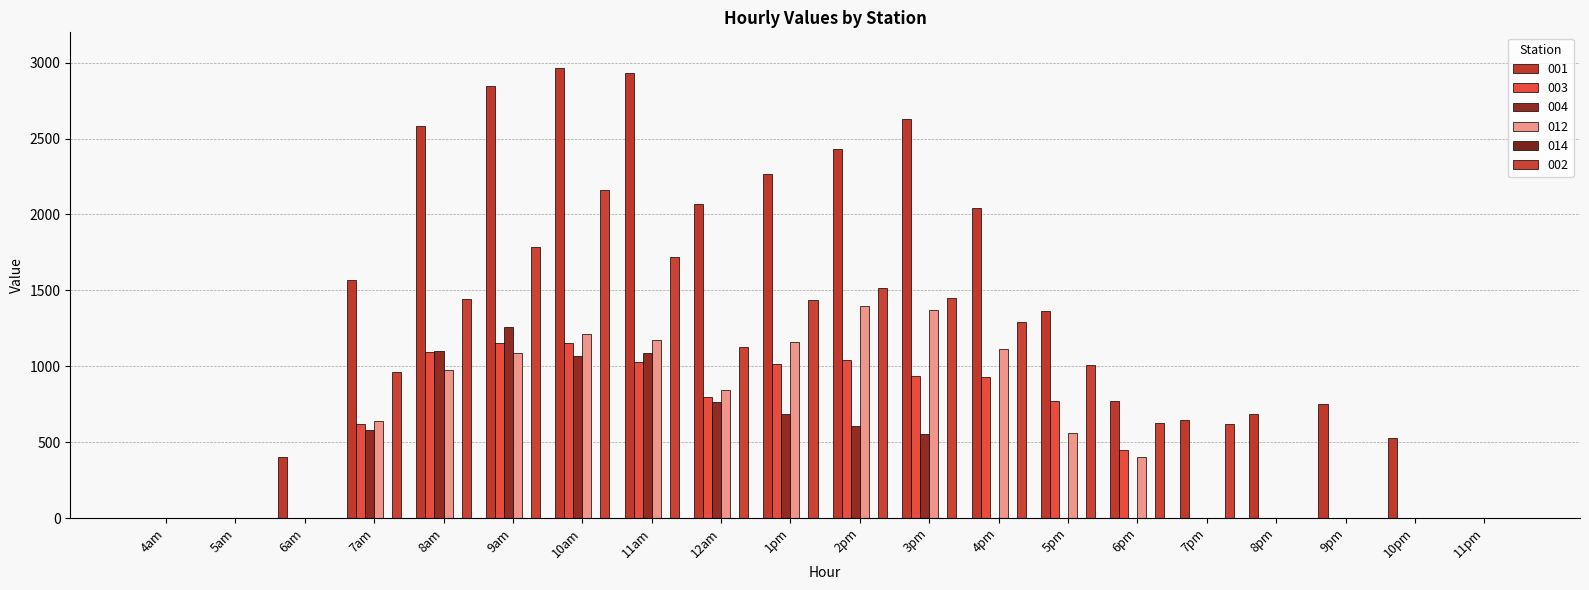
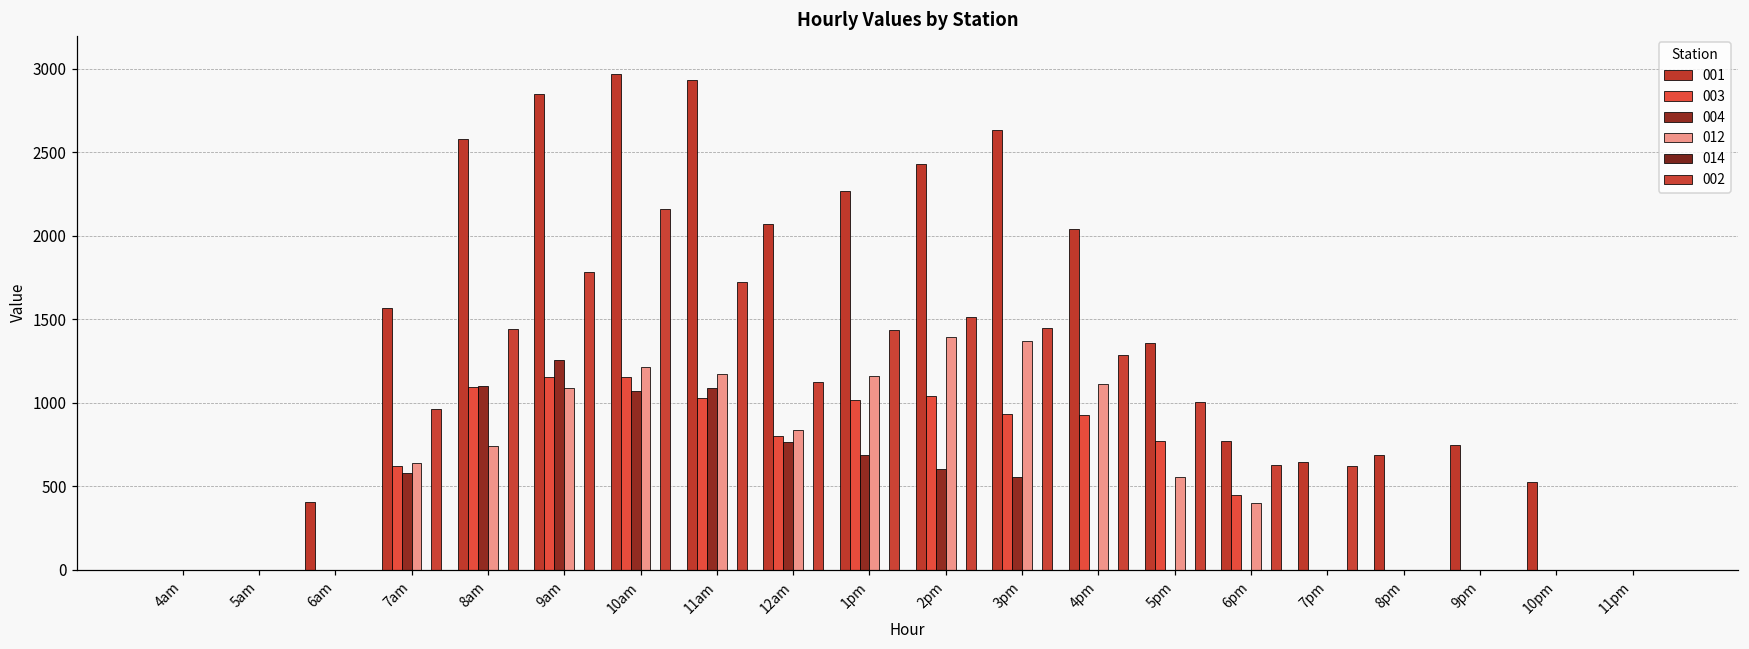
012, 8am: 980 -> 740
